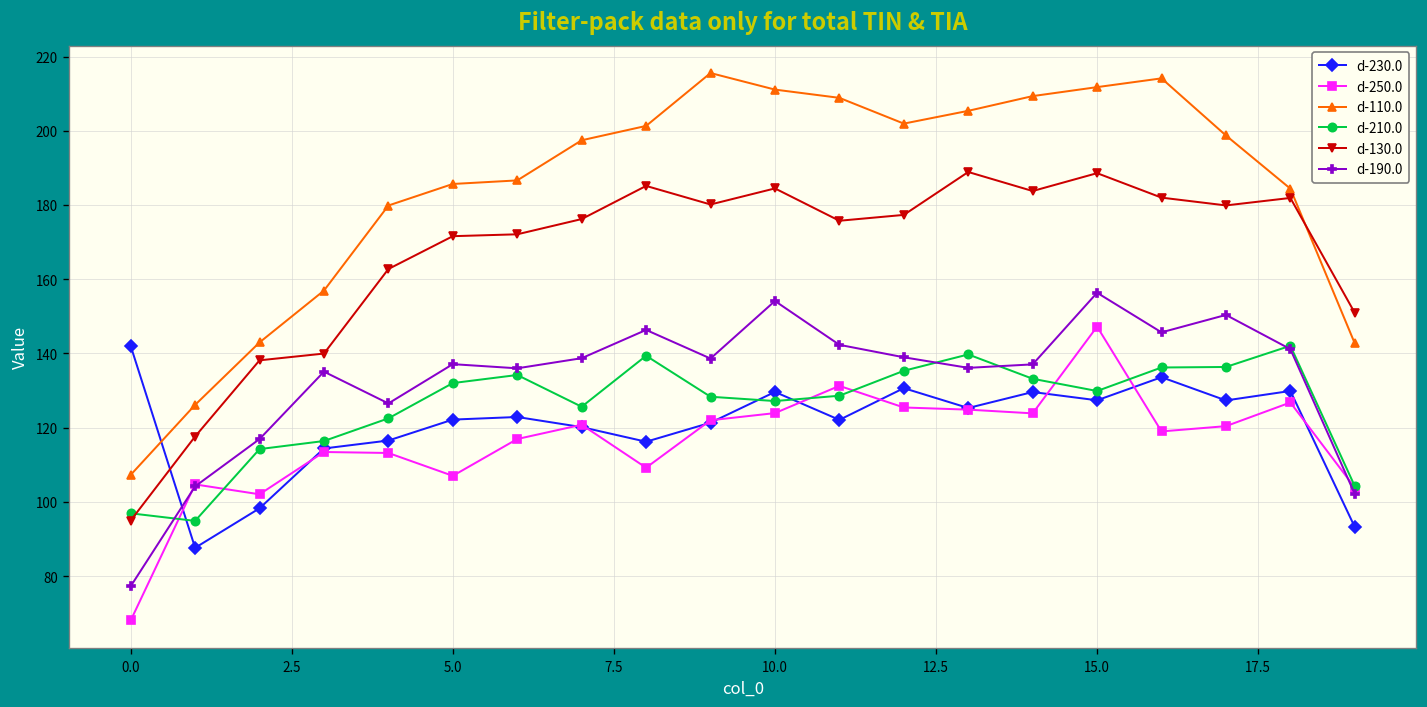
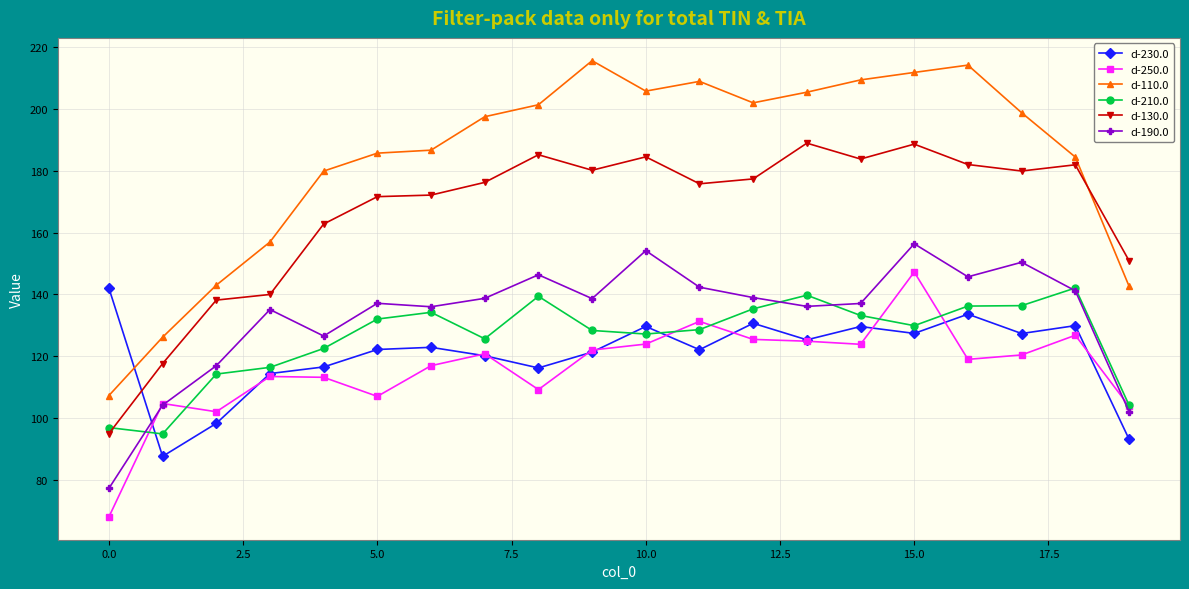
d-110.0, 10.0: 211 -> 206
